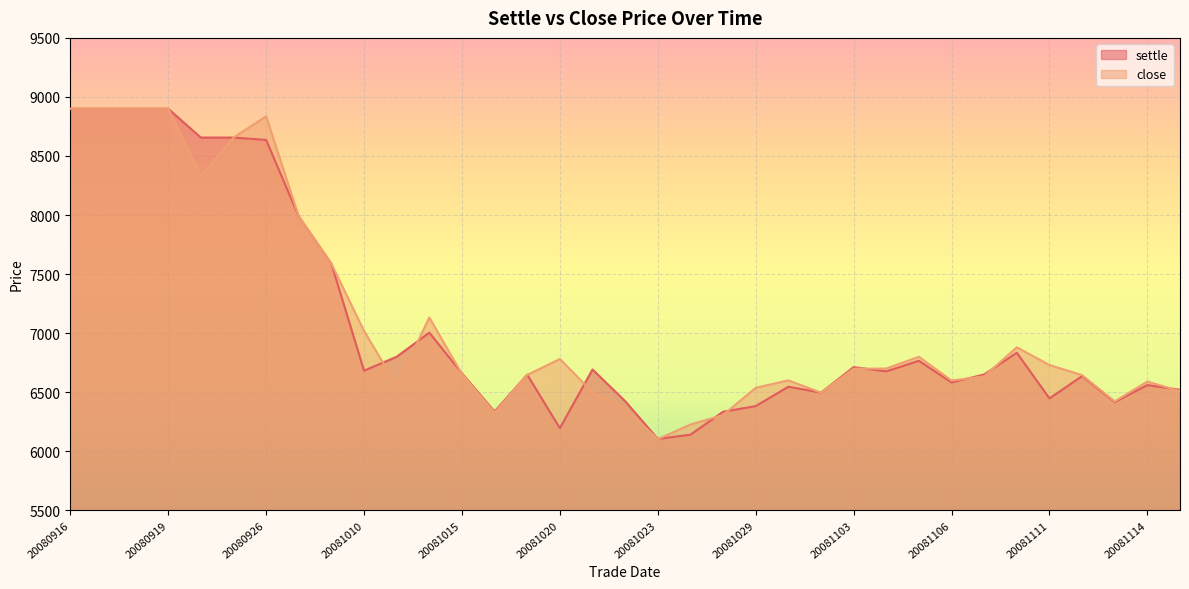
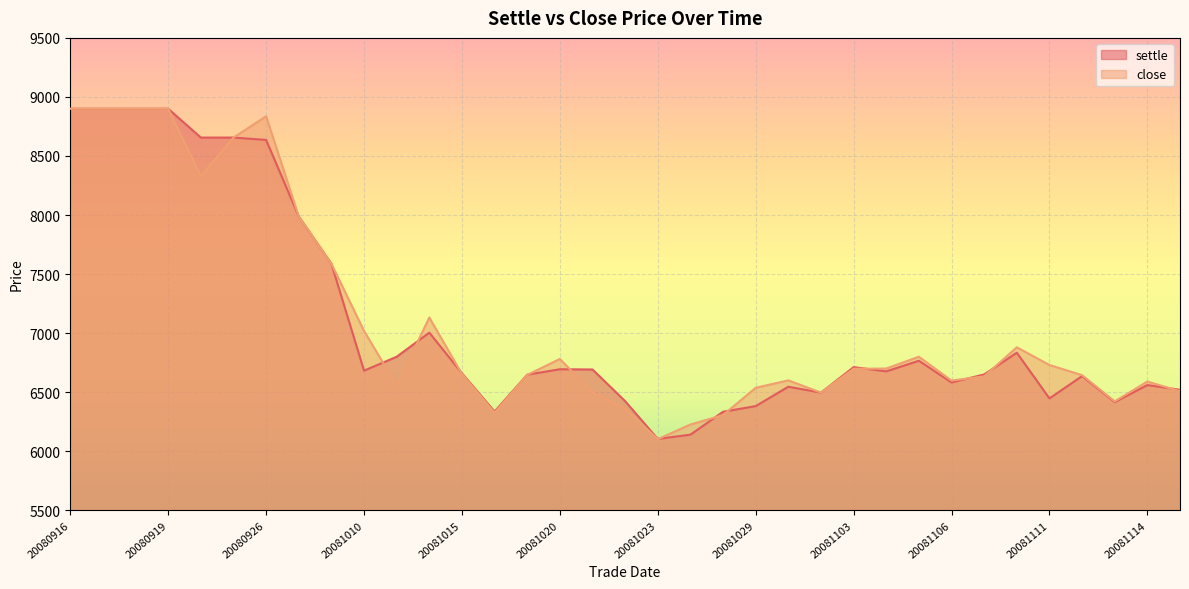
settle, 20081020: 6200 -> 6690
